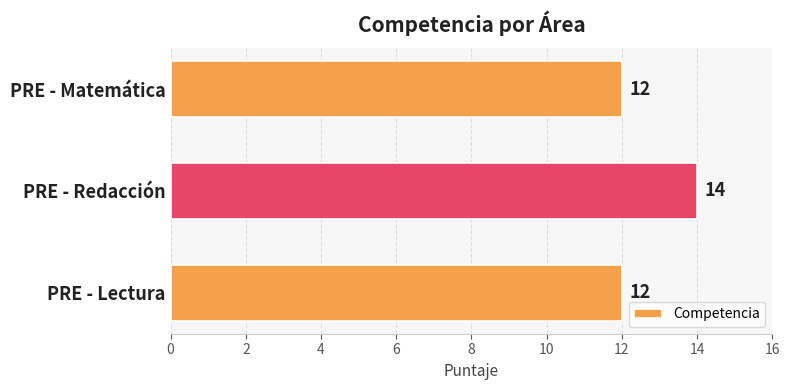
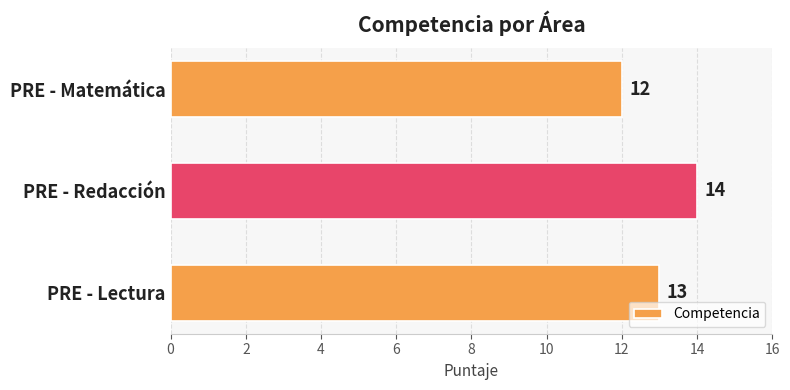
PRE - Lectura: 12 -> 13
